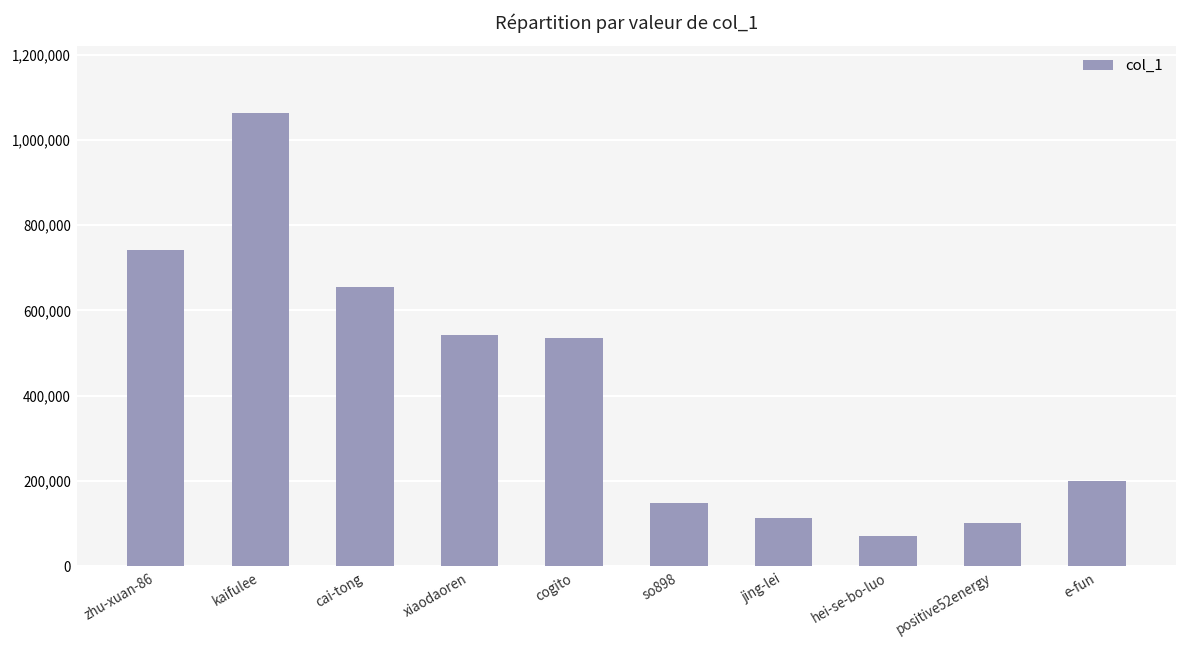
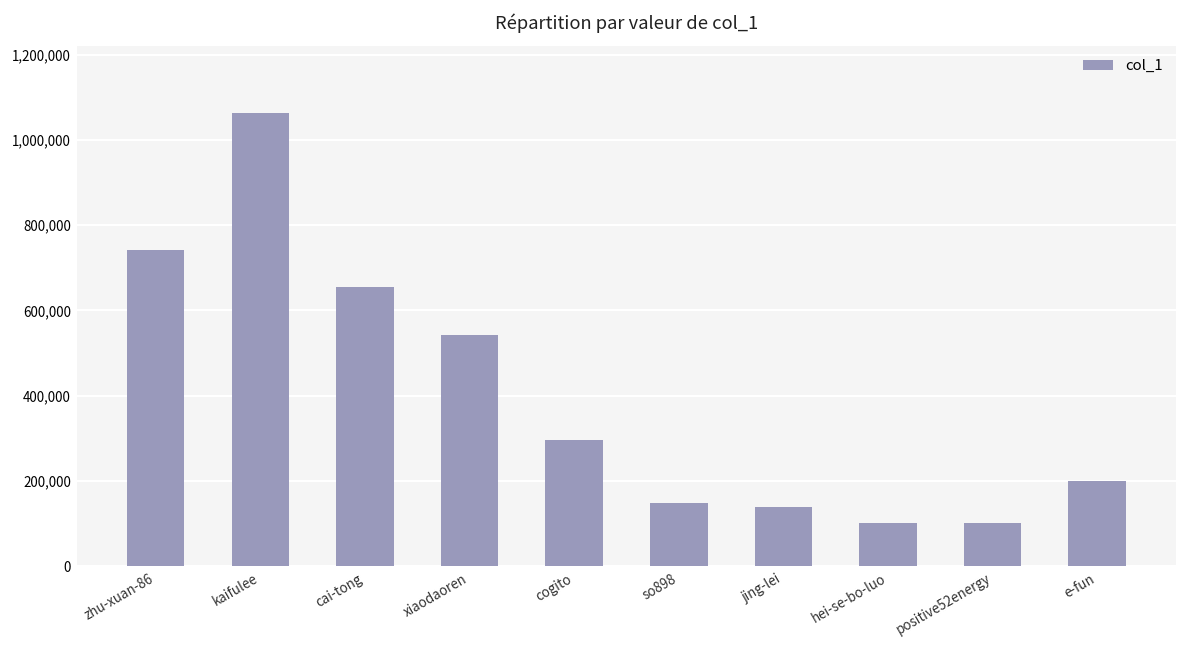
cogito: 540,000 -> 300,000
jing-lei: 110,000 -> 140,000
hei-se-bo-luo: 70,000 -> 100,000
